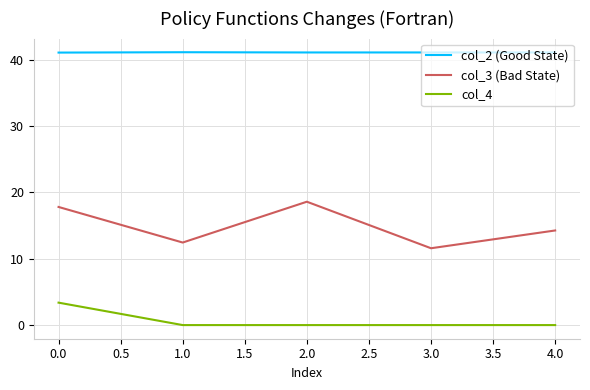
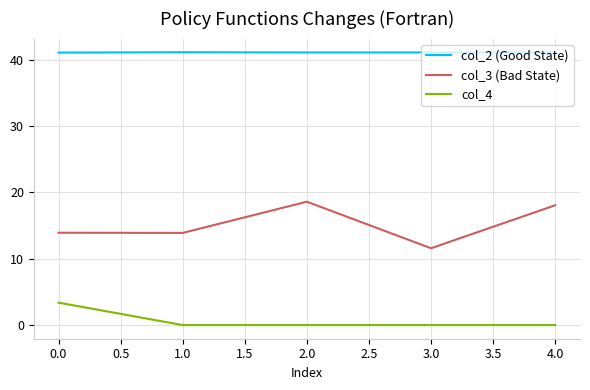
col_3 (Bad State), 0.0: 18 -> 14
col_3 (Bad State), 1.0: 12 -> 14
col_3 (Bad State), 4.0: 14 -> 18
